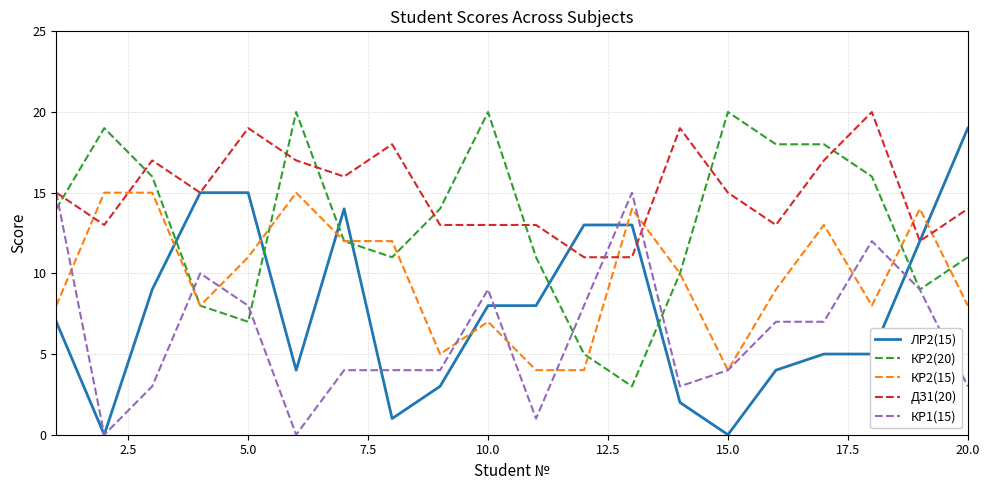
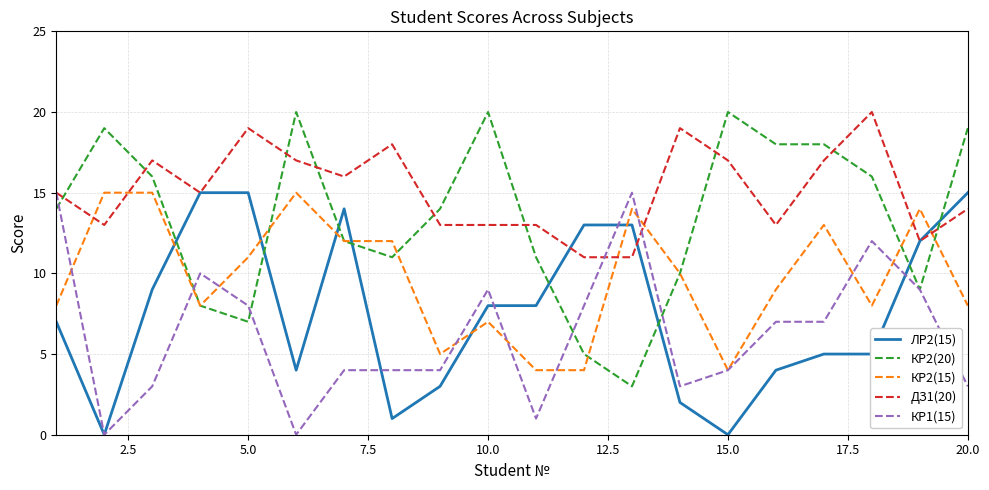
ДЗ1(20), 15.0: 15 -> 17
ЛР2(15), 20.0: 19 -> 15
КР2(20), 20.0: 11 -> 19
